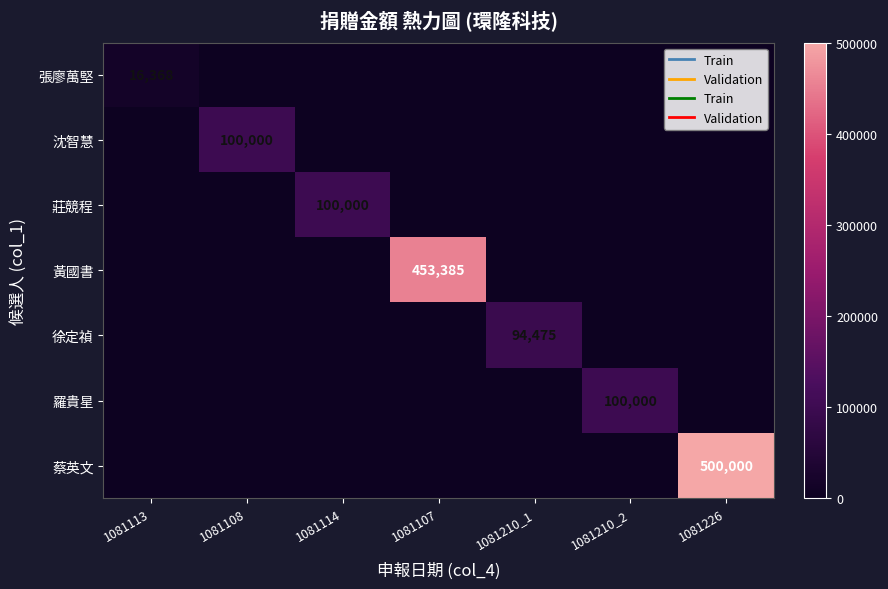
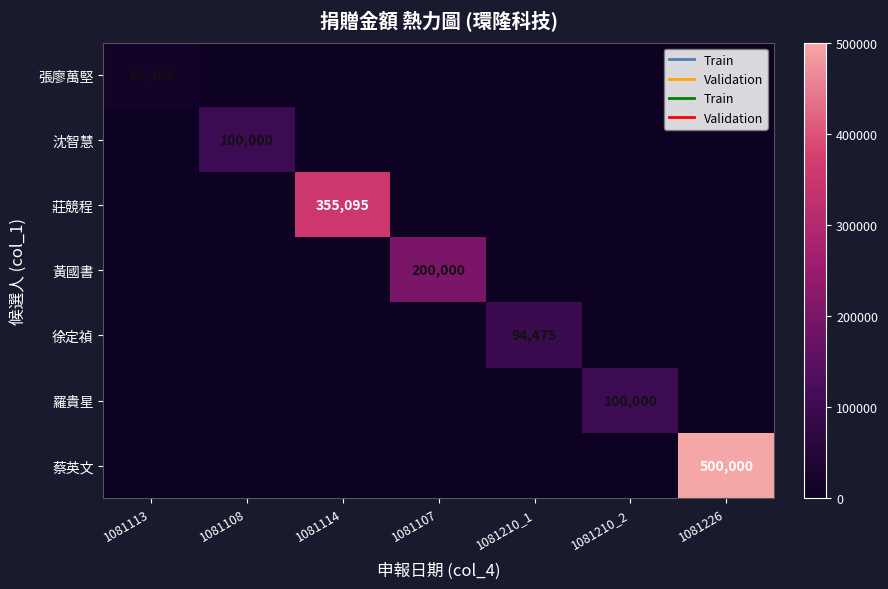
莊競程, 1081114: 100,000 -> 355,095
黃國書, 1081107: 453,385 -> 200,000
